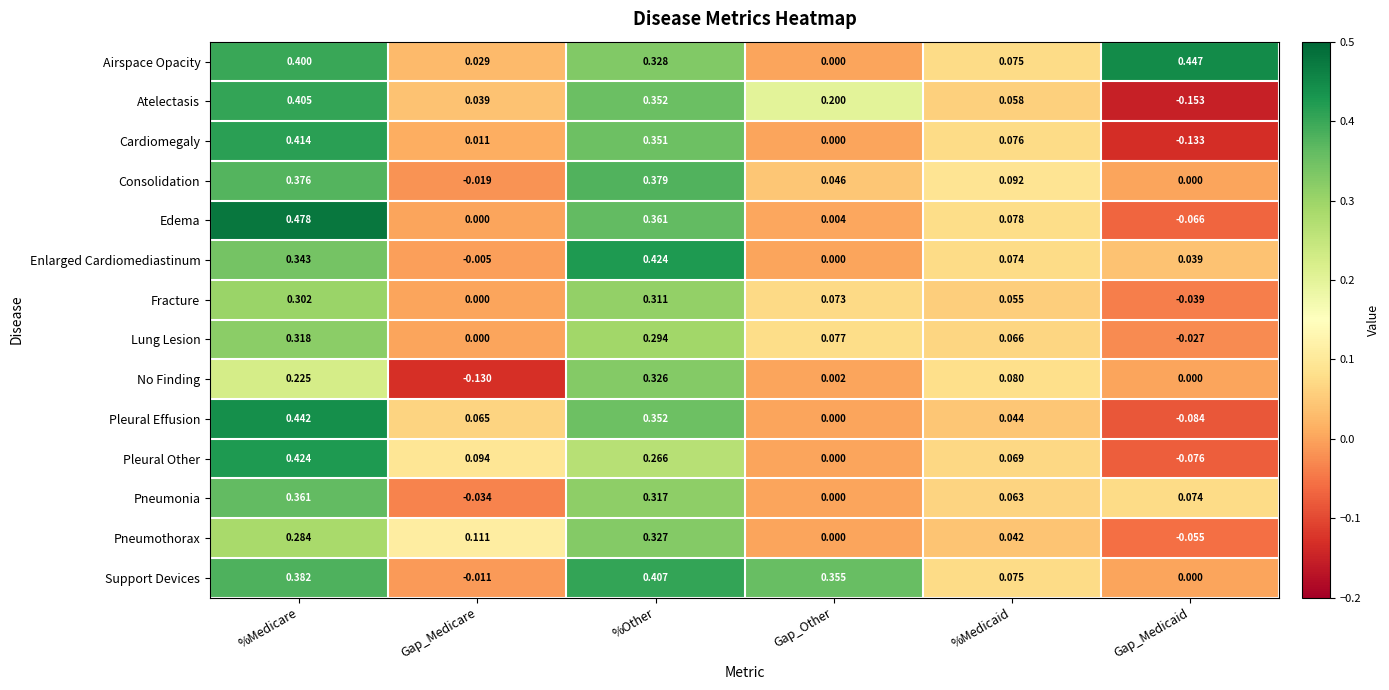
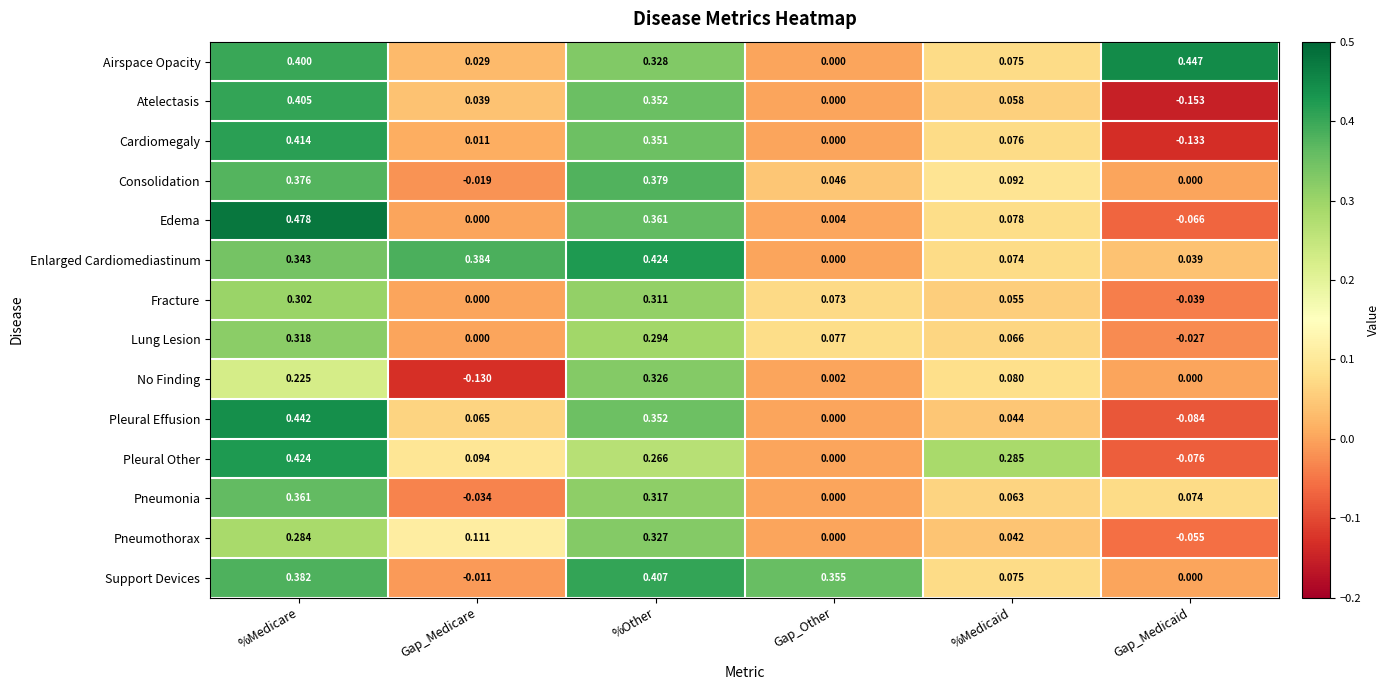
Atelectasis, Gap_Other: 0.200 -> 0.000
Enlarged Cardiomediastinum, Gap_Medicare: -0.005 -> 0.384
Pleural Other, %Medicaid: 0.069 -> 0.285
